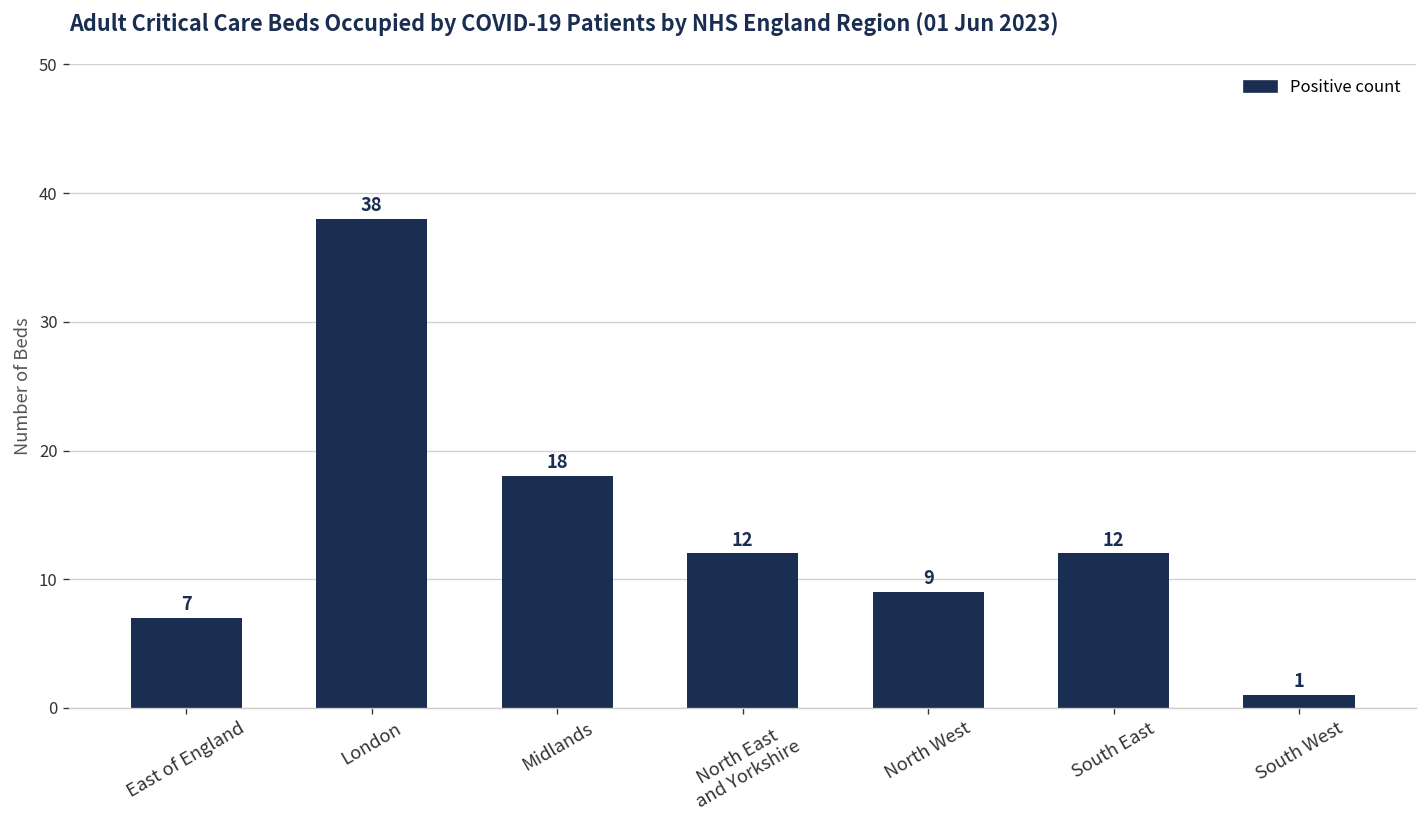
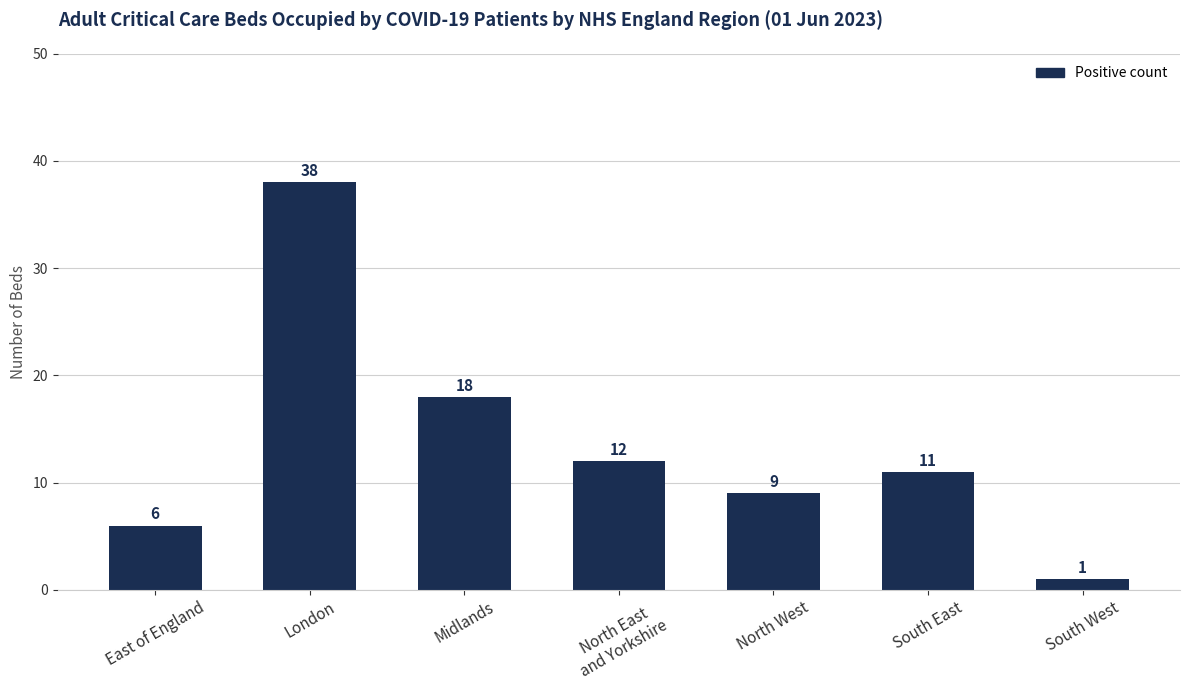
East of England: 7 -> 6
South East: 12 -> 11
